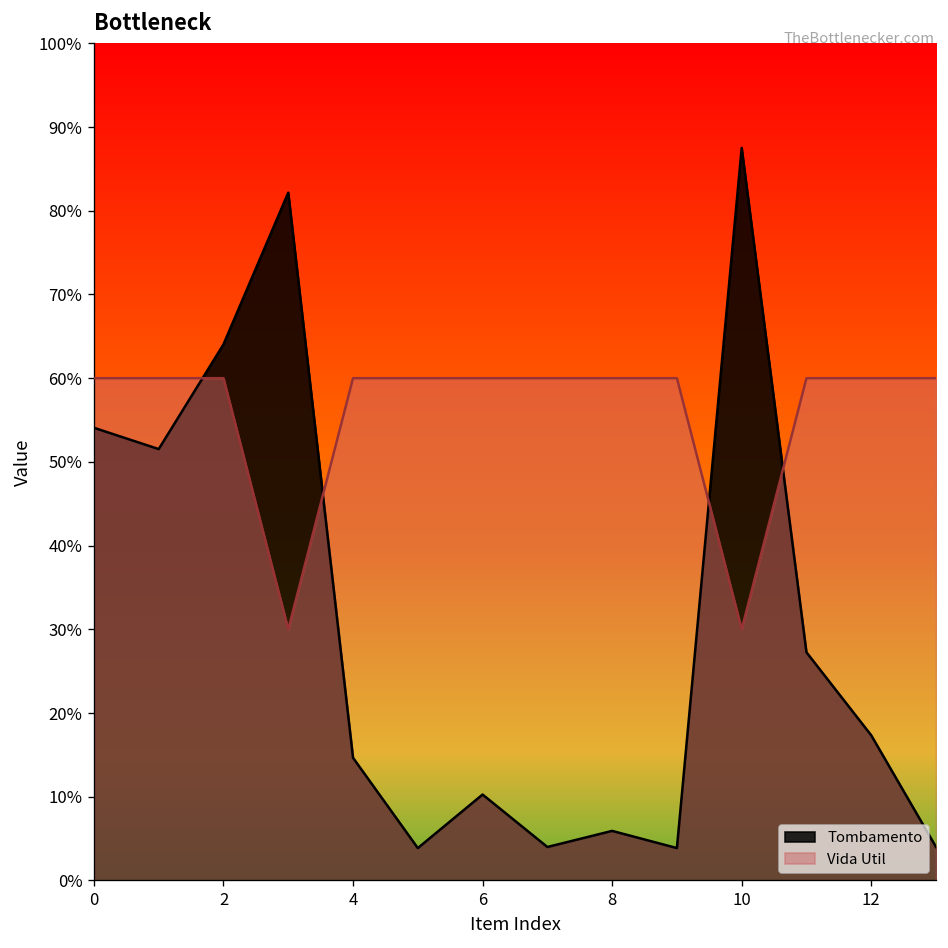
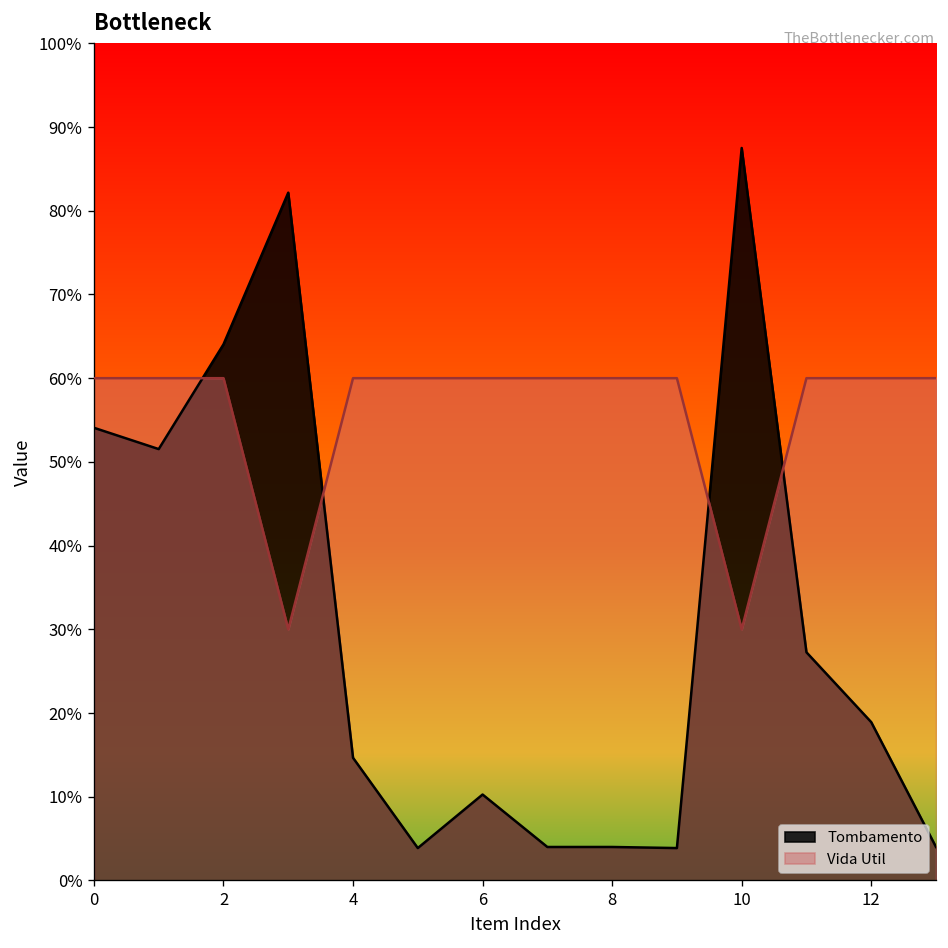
Tombamento, 8: 6% -> 4%
Tombamento, 12: 17% -> 19%
